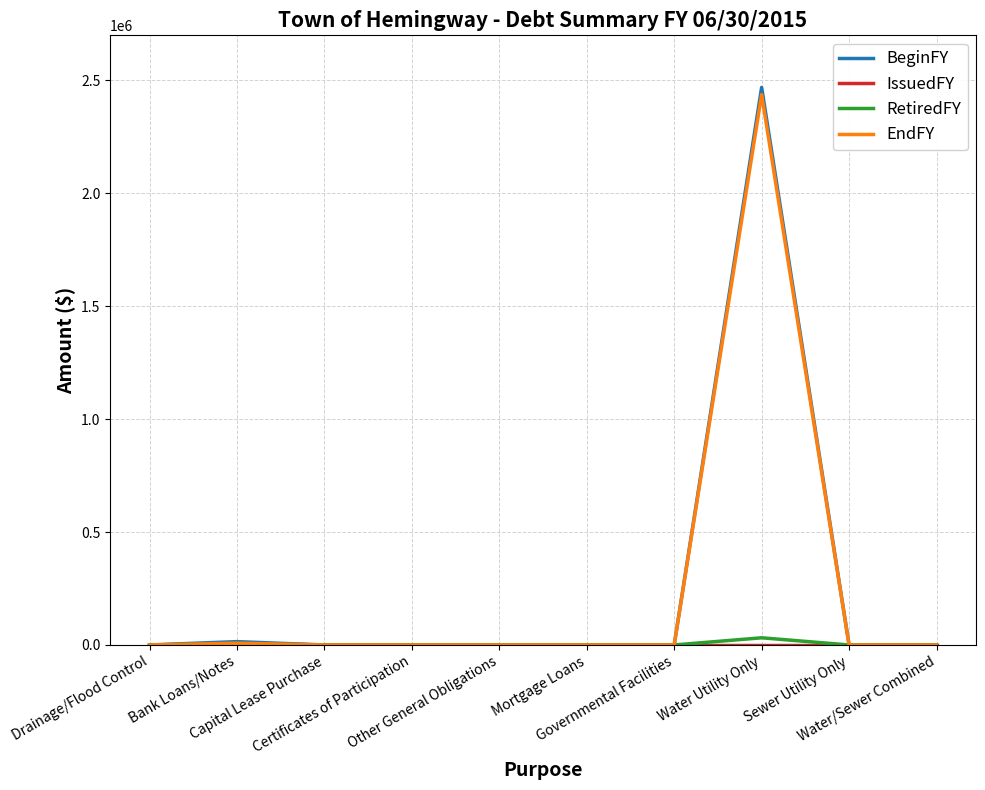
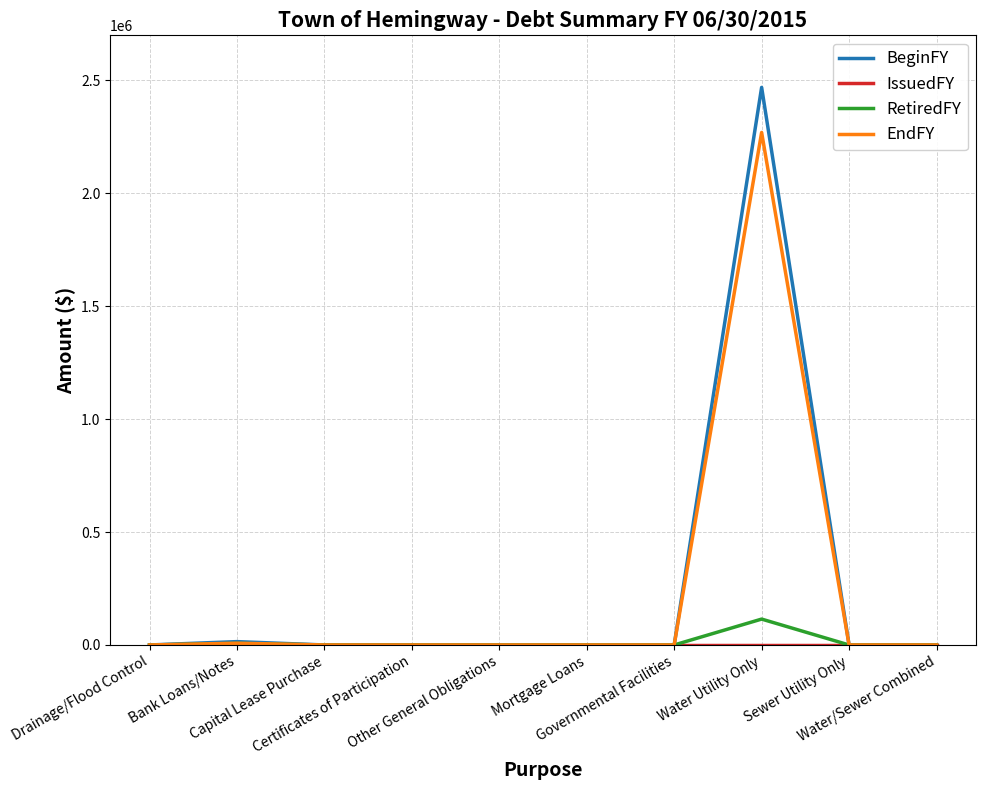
RetiredFY, Water Utility Only: 30000 -> 110000
EndFY, Water Utility Only: 2440000 -> 2270000
